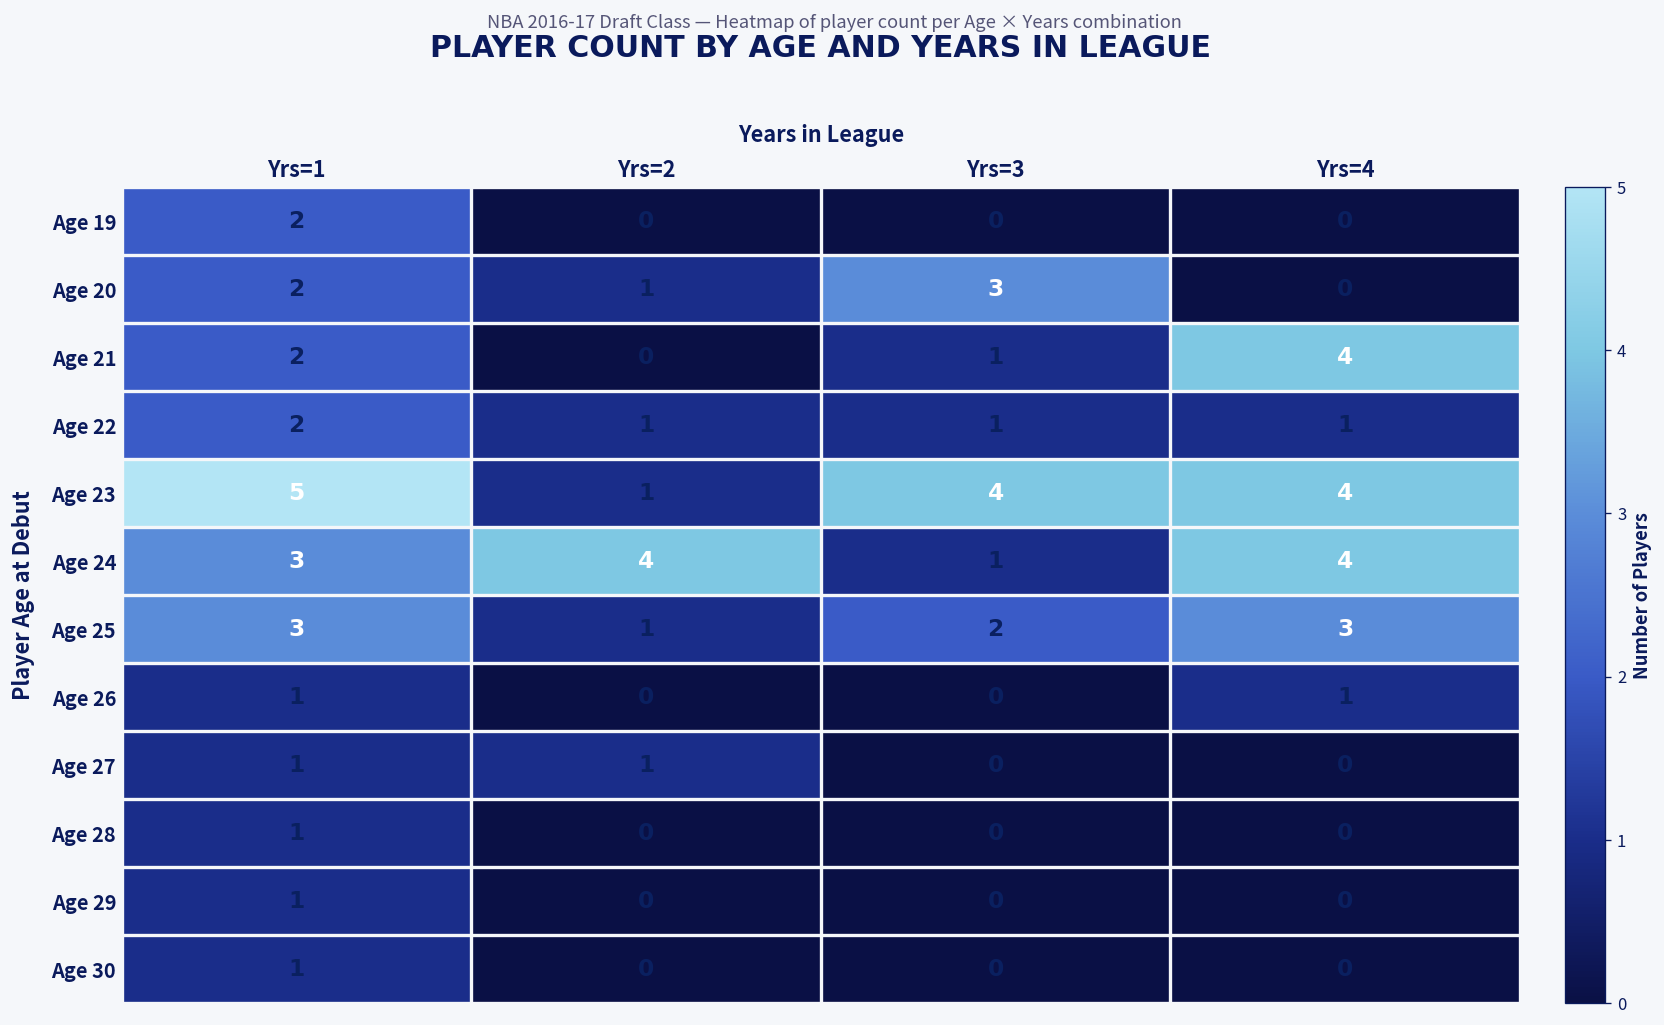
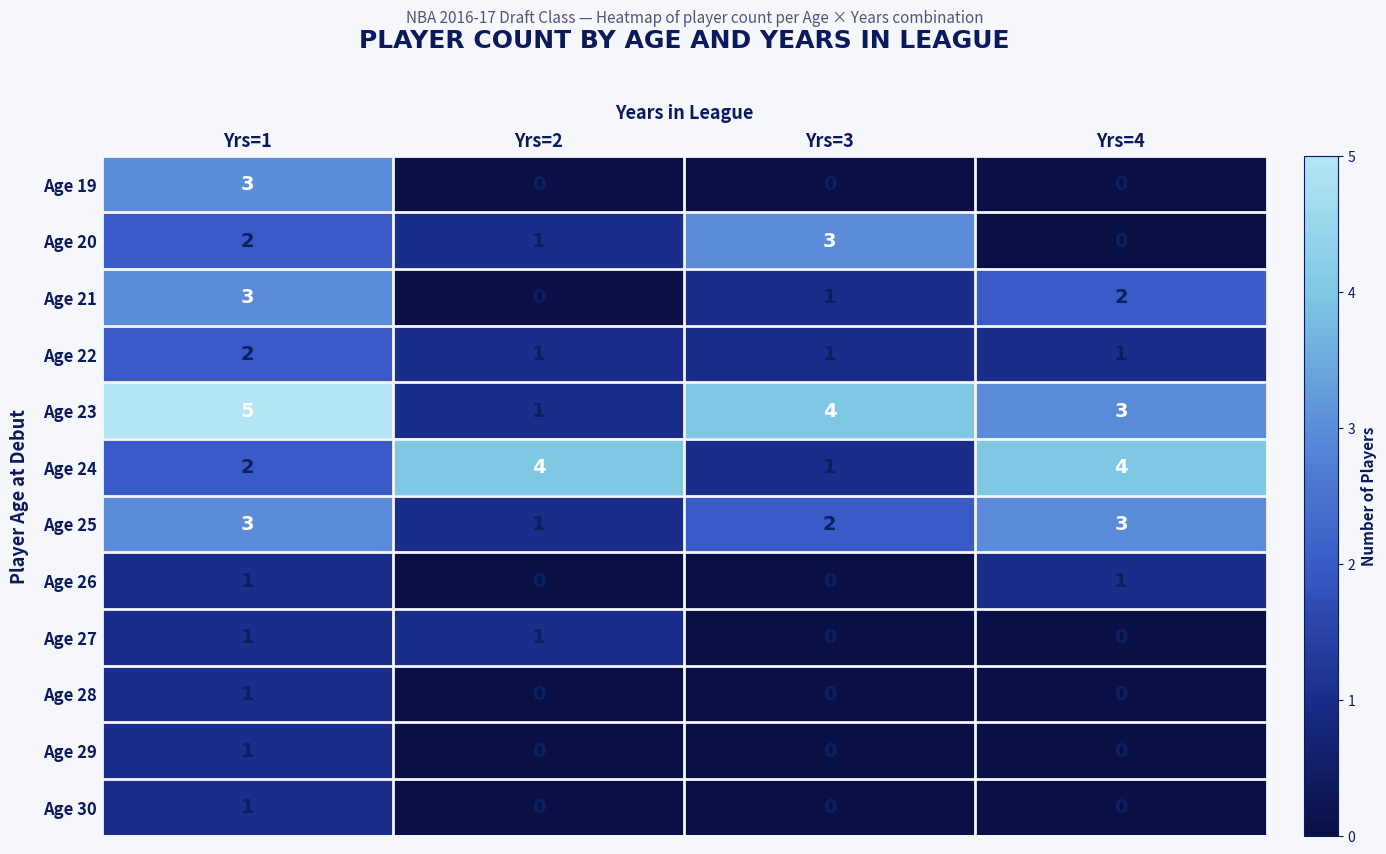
Age 19, Yrs=1: 2 -> 3
Age 21, Yrs=1: 2 -> 3
Age 21, Yrs=4: 4 -> 2
Age 23, Yrs=4: 4 -> 3
Age 24, Yrs=1: 3 -> 2
